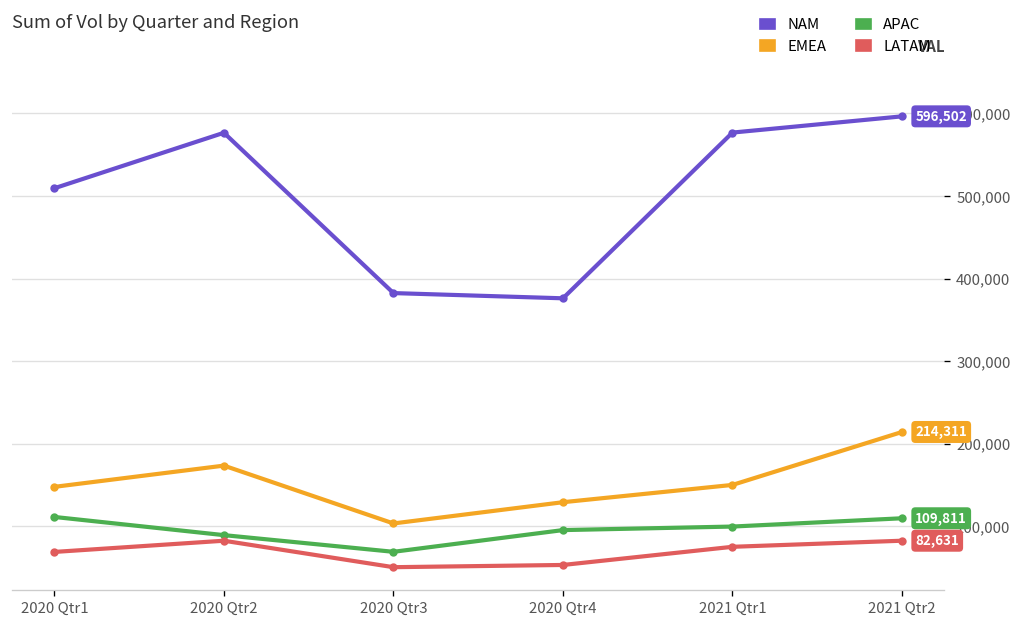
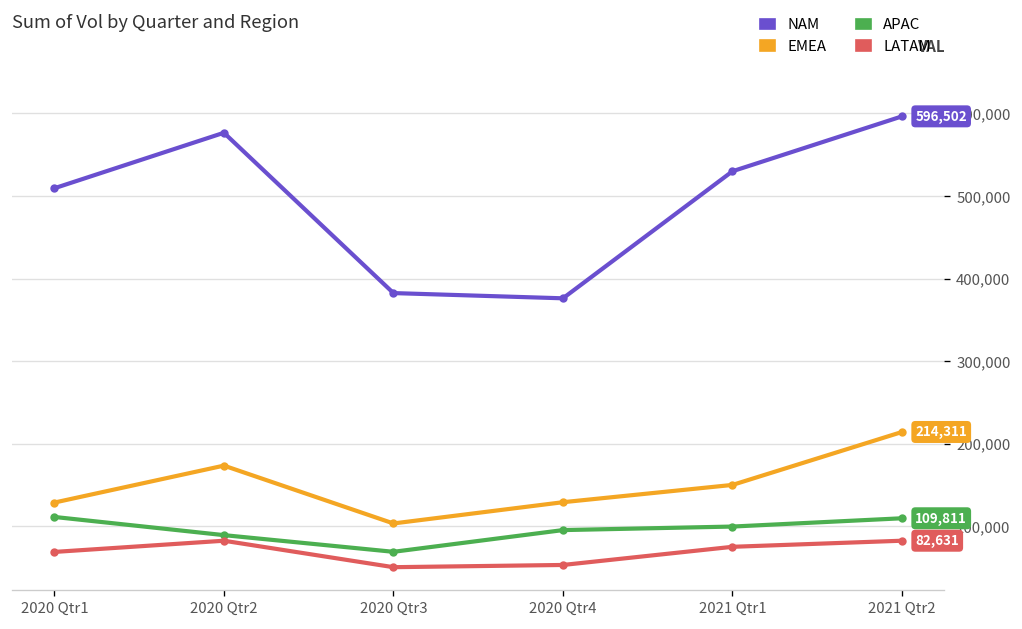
EMEA, 2020 Qtr1: 150,000 -> 130,000
NAM, 2021 Qtr1: 580,000 -> 530,000
